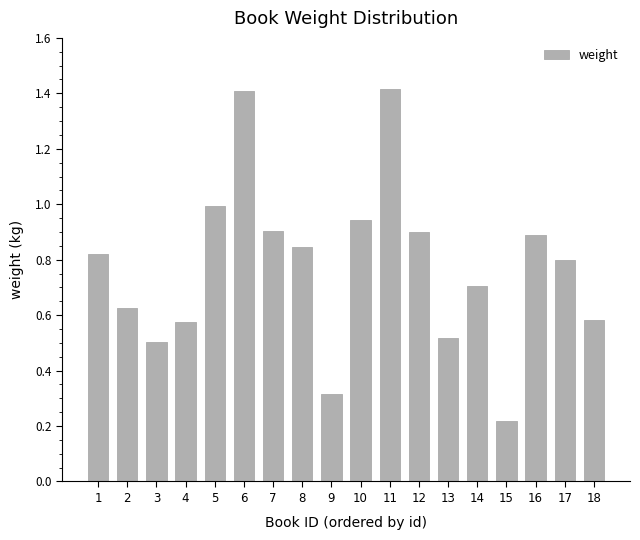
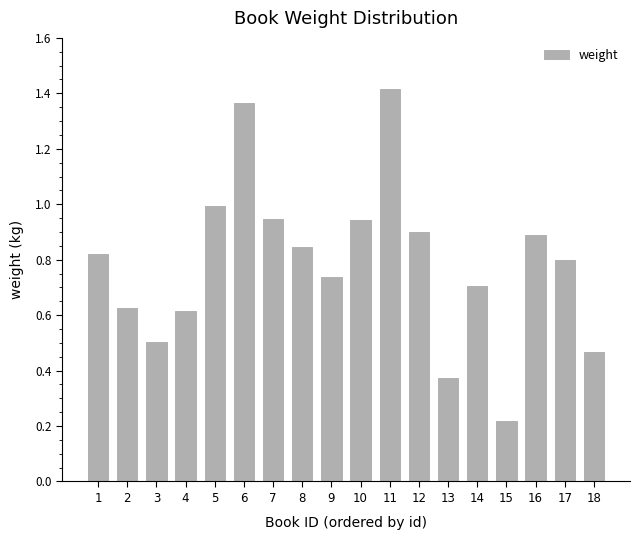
4: 0.58 -> 0.62
6: 1.41 -> 1.36
7: 0.90 -> 0.95
9: 0.32 -> 0.74
13: 0.52 -> 0.37
18: 0.58 -> 0.47
